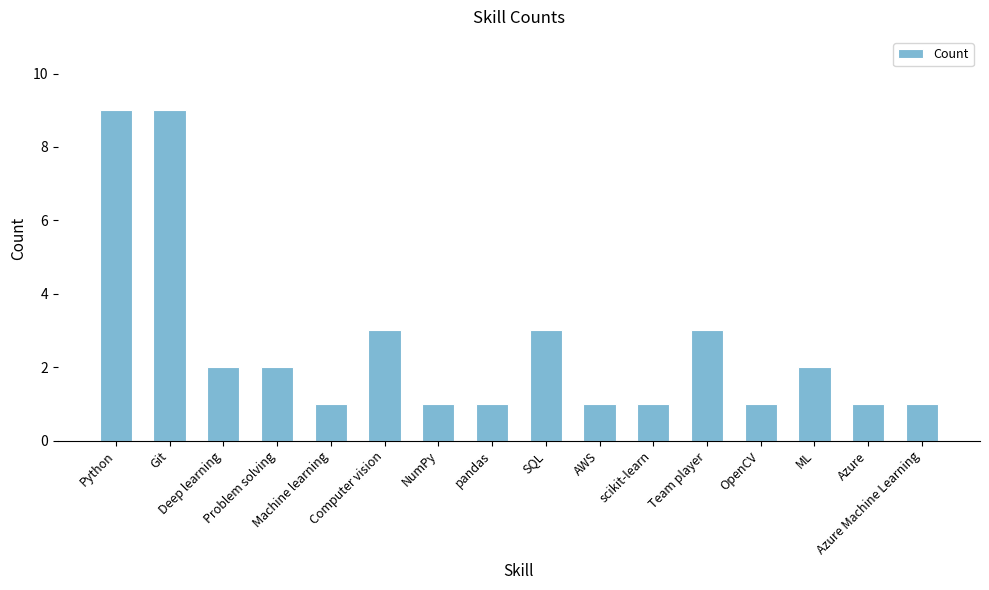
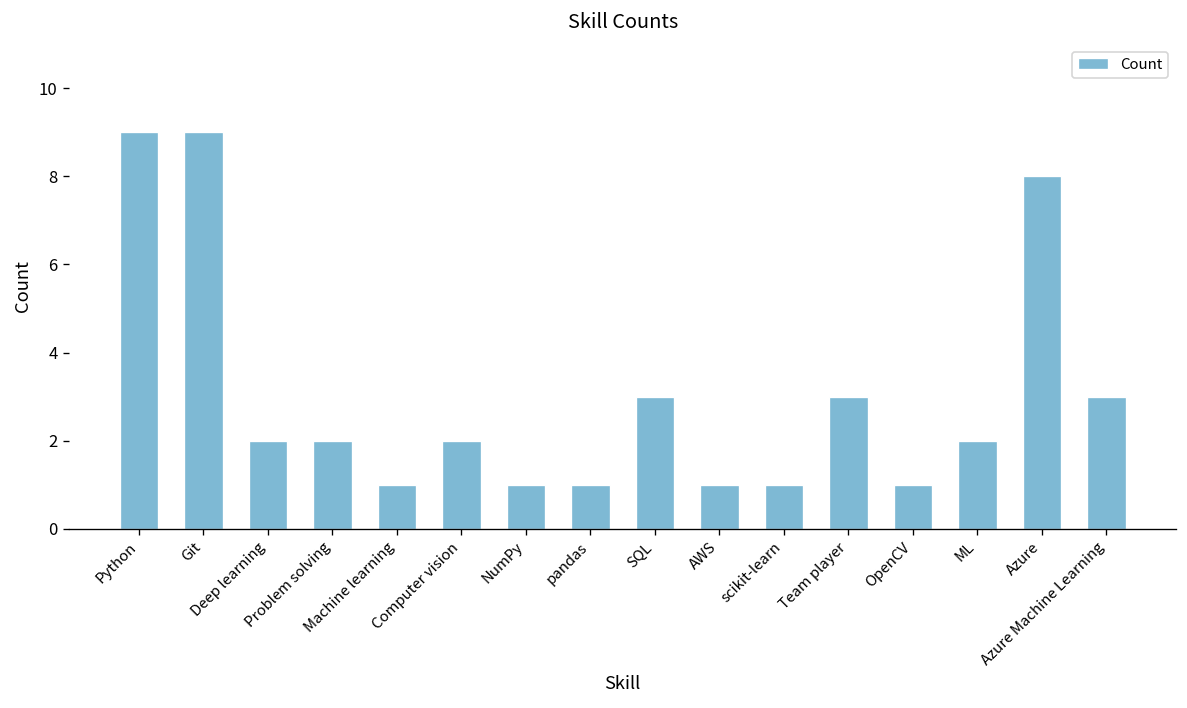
Computer vision: 3 -> 2
Azure: 1 -> 8
Azure Machine Learning: 1 -> 3
